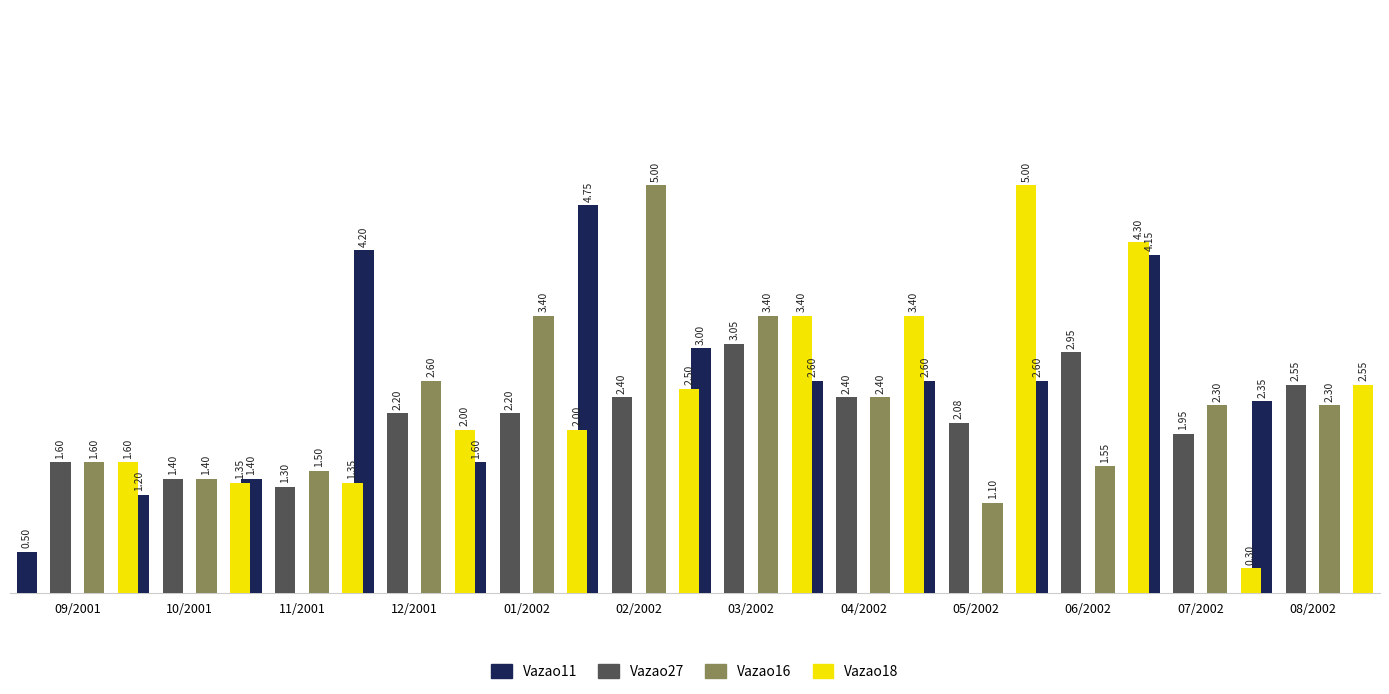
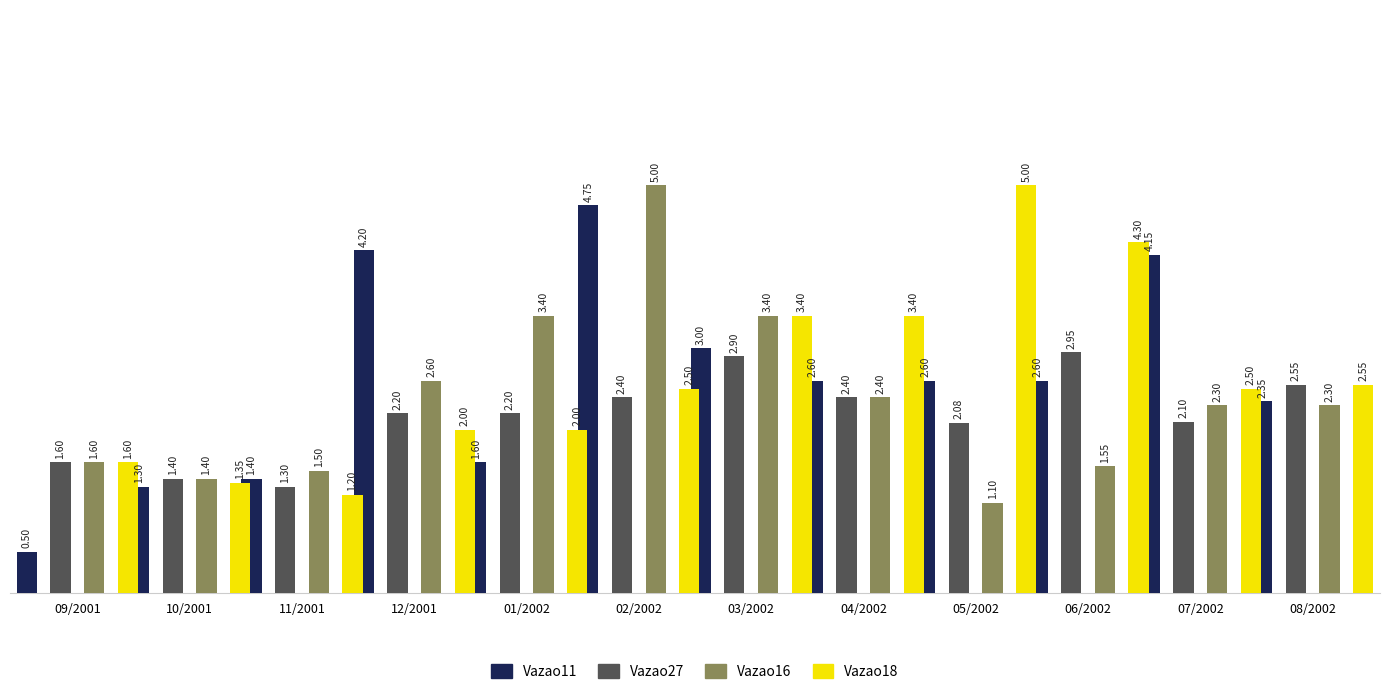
Vazao11, 10/2001: 1.20 -> 1.30
Vazao18, 11/2001: 1.35 -> 1.20
Vazao27, 03/2002: 3.05 -> 2.90
Vazao27, 07/2002: 1.95 -> 2.10
Vazao18, 07/2002: 0.30 -> 2.50
